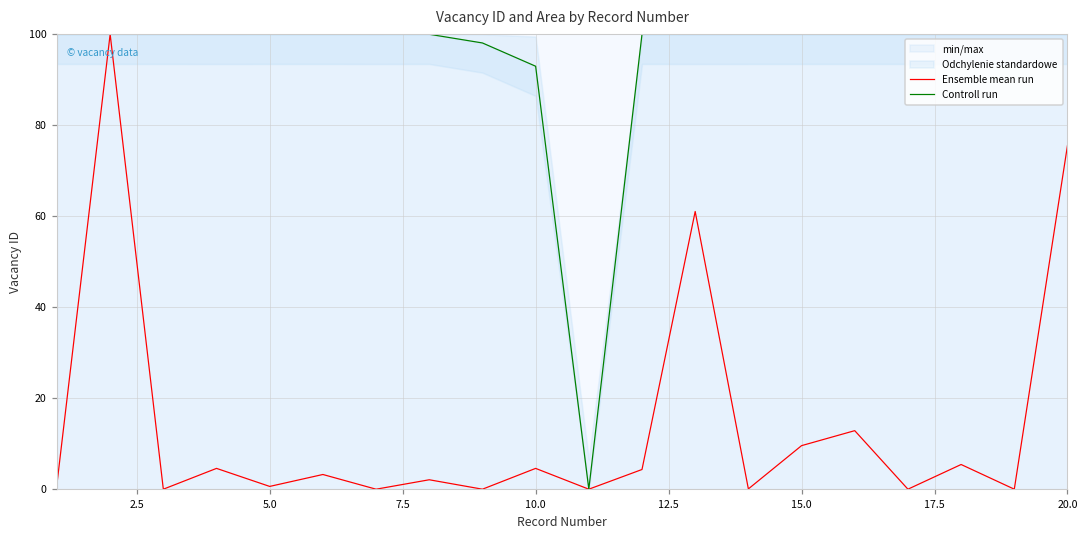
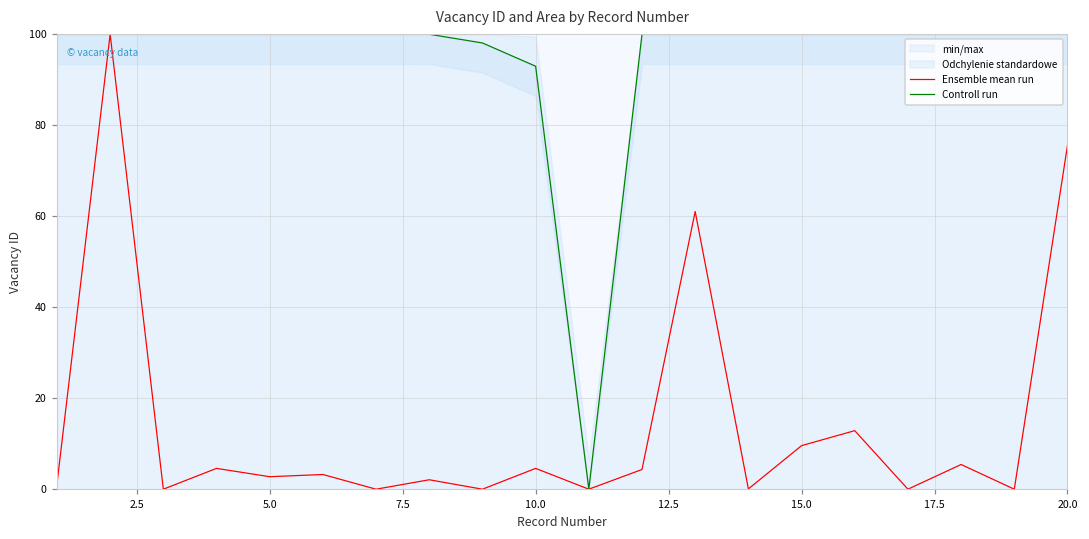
Ensemble mean run, 5.0: 1 -> 3
